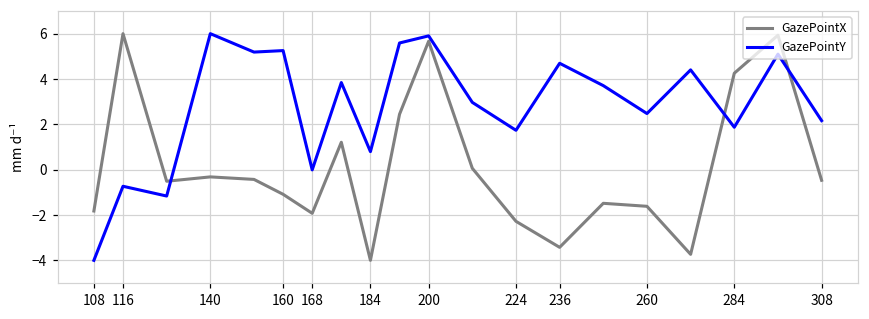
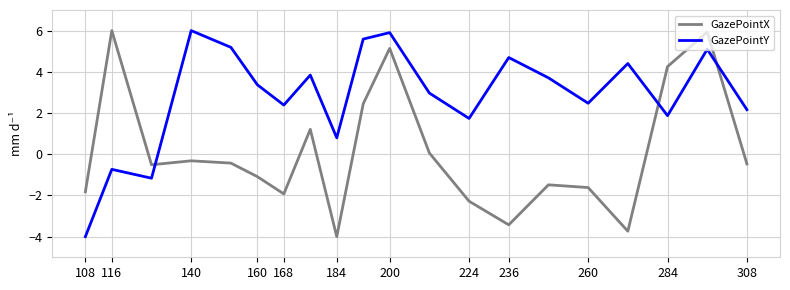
GazePointY, 160: 5.3 -> 3.4
GazePointY, 168: 0.0 -> 2.4
GazePointX, 200: 5.7 -> 5.1
